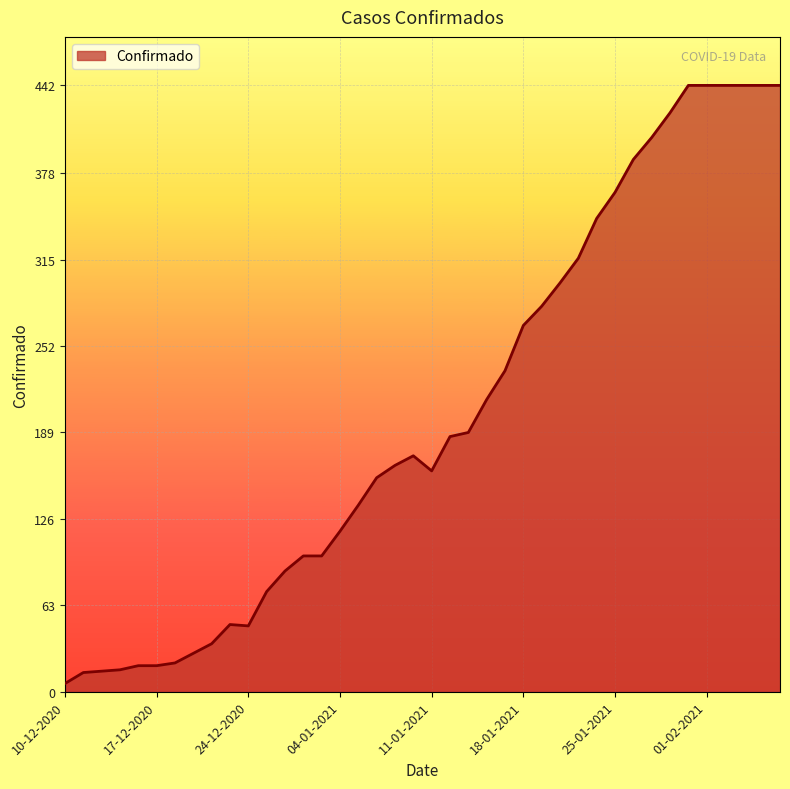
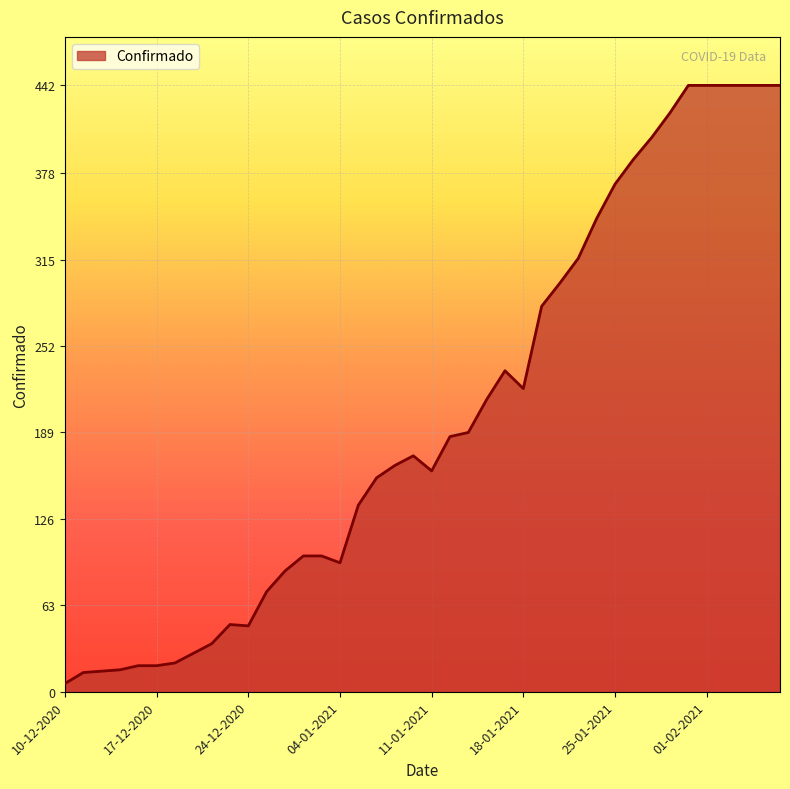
04-01-2021: 117 -> 94
18-01-2021: 267 -> 221
25-01-2021: 364 -> 370
